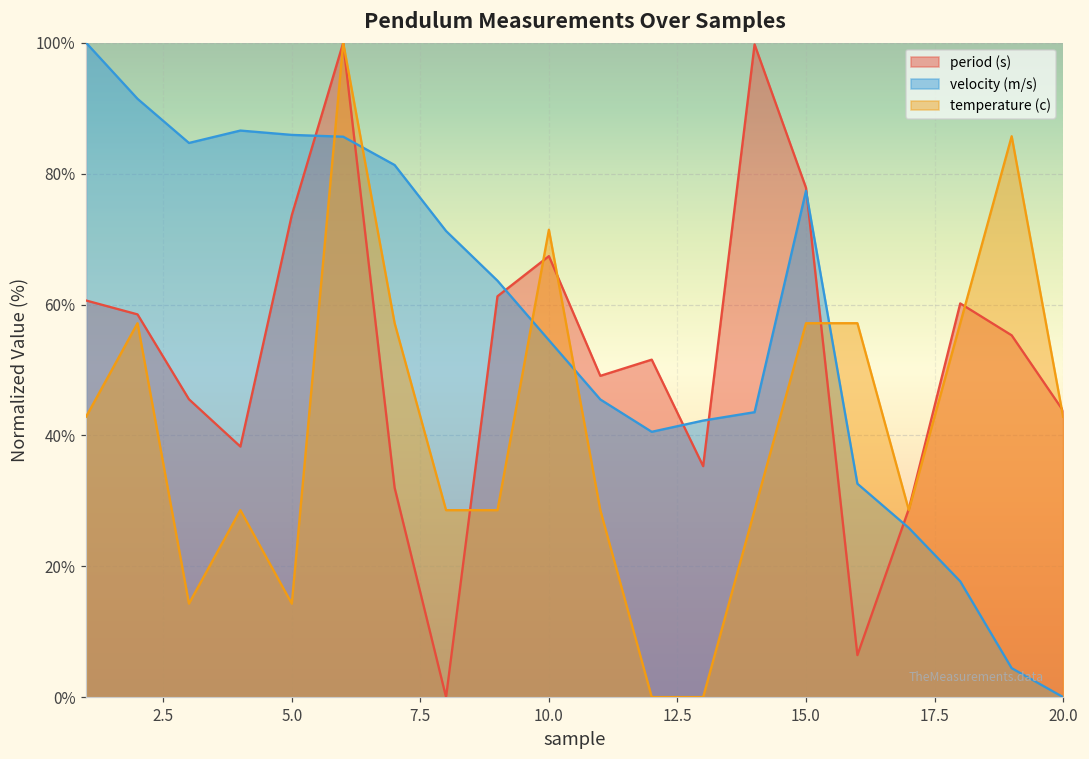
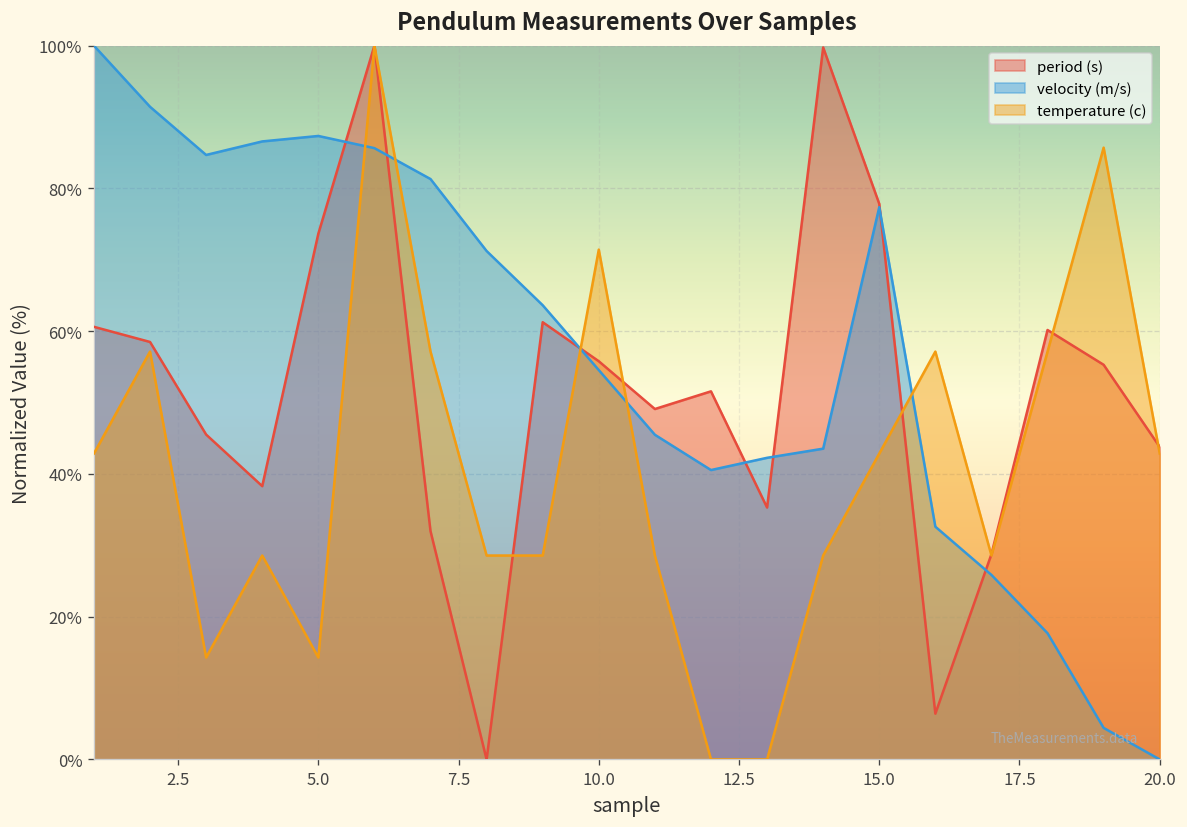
velocity (m/s), 5.0: 86% -> 87%
period (s), 10.0: 67% -> 56%
temperature (c), 15.0: 57% -> 43%
